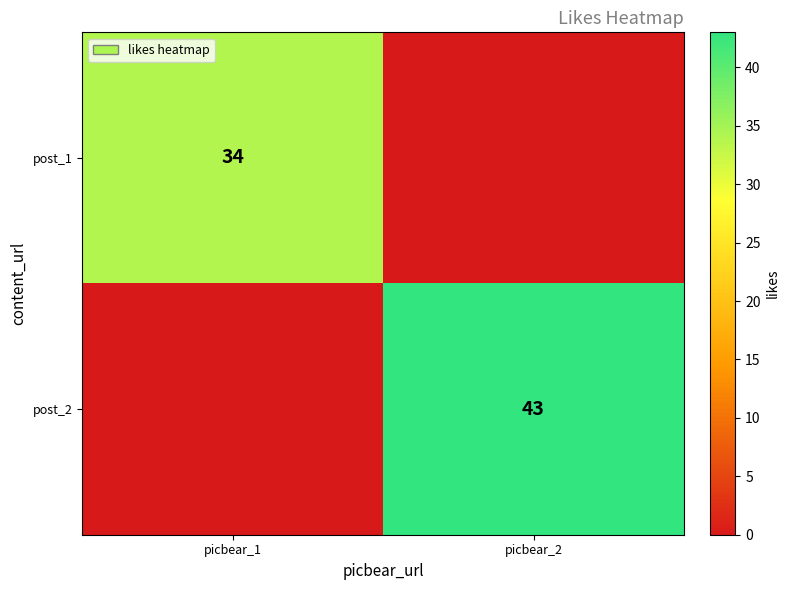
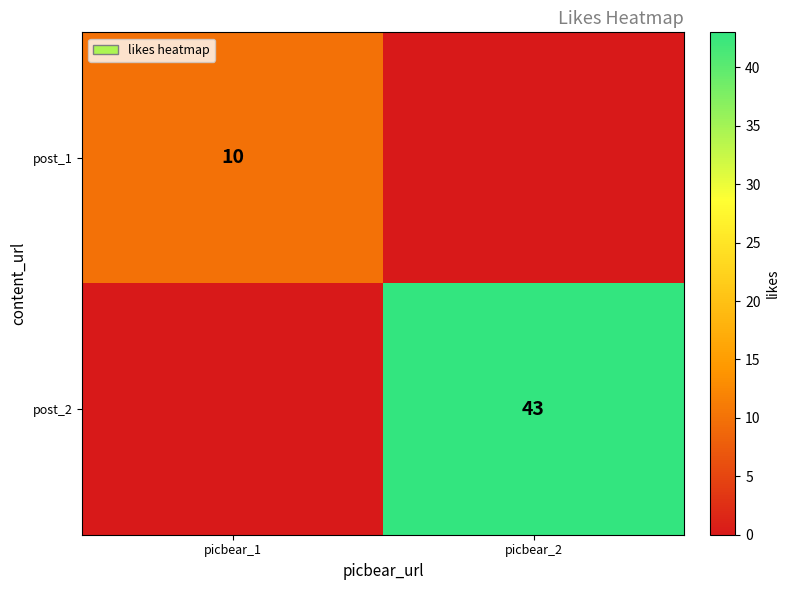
post_1, picbear_1: 34 -> 10
